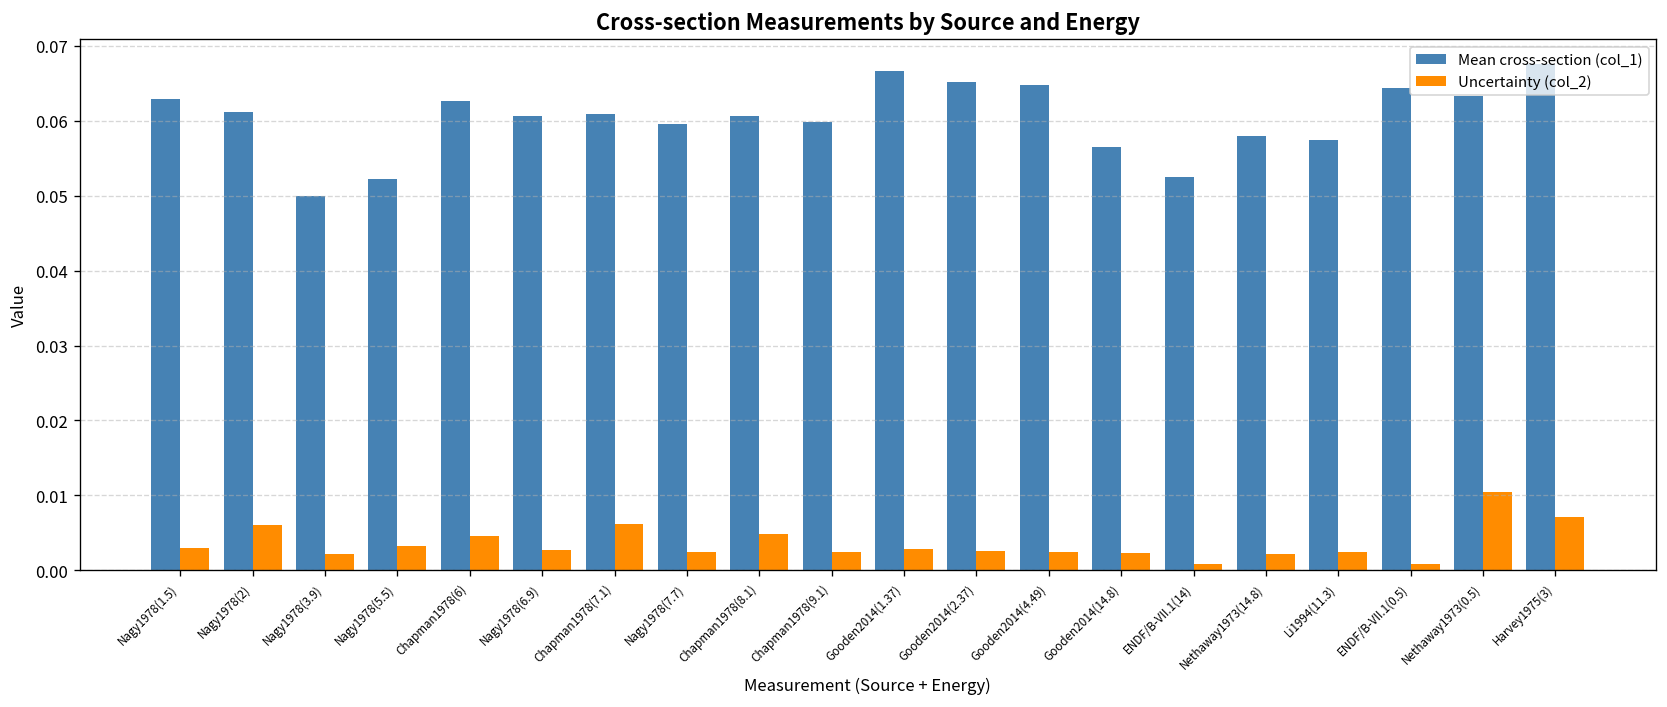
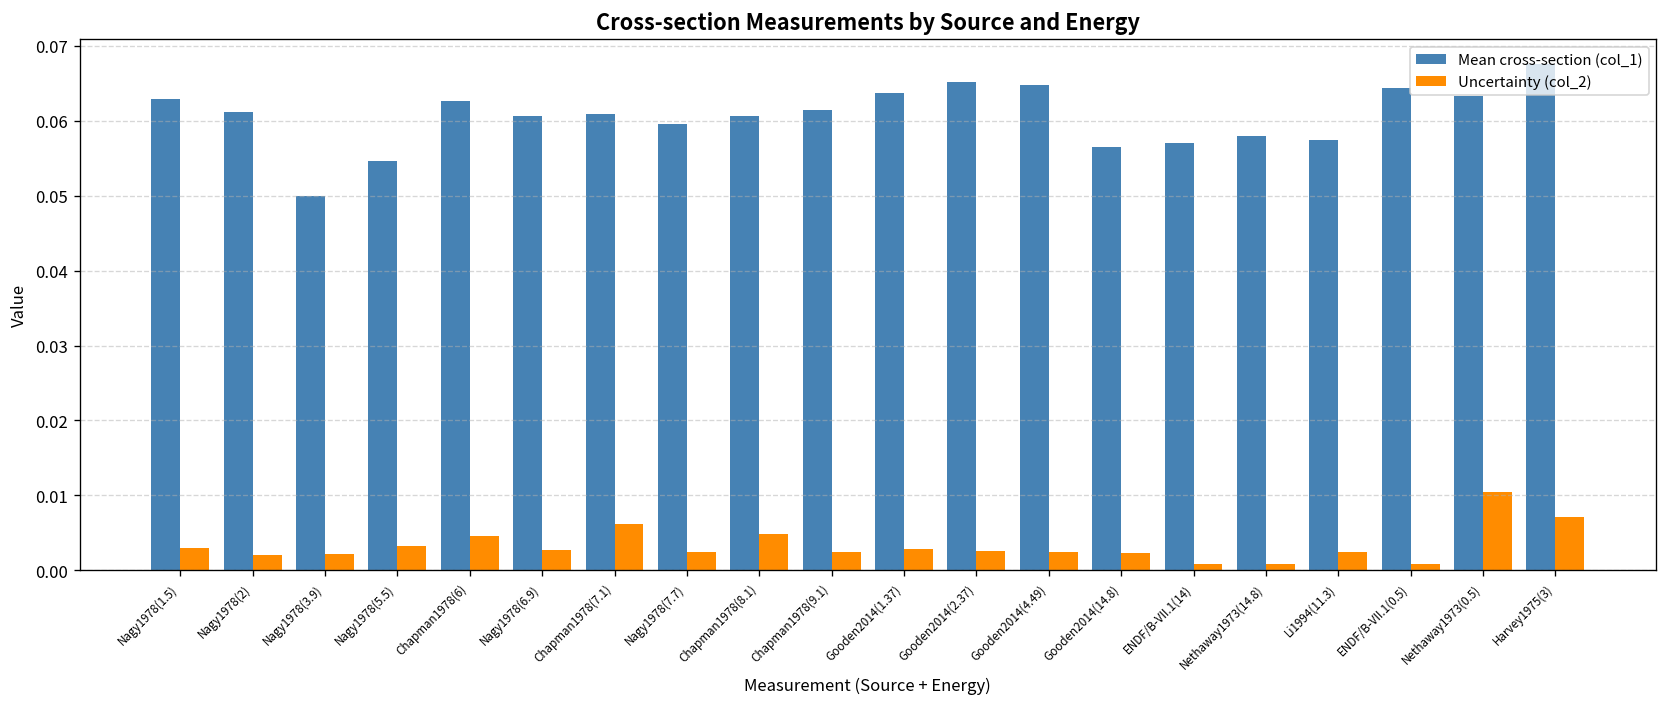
Uncertainty (col_2), Nagy1978(2): 0.006 -> 0.002
Mean cross-section (col_1), Nagy1978(5.5): 0.052 -> 0.055
Mean cross-section (col_1), Chapman1978(9.1): 0.060 -> 0.061
Mean cross-section (col_1), Gooden2014(1.37): 0.067 -> 0.064
Mean cross-section (col_1), ENDF/B-VII.1(14): 0.052 -> 0.057
Uncertainty (col_2), Nethaway1973(14.8): 0.002 -> 0.001
